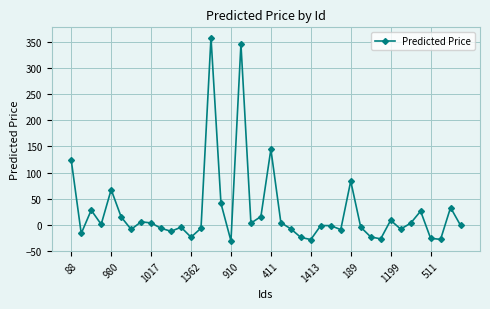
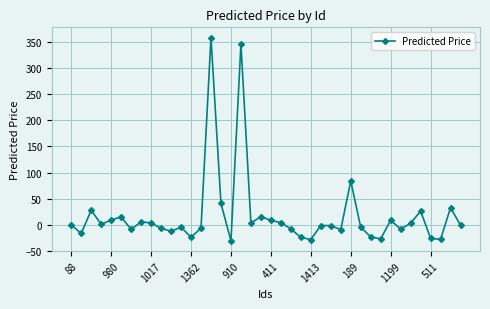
88: 120 -> 0
980: 70 -> 10
411: 140 -> 10
